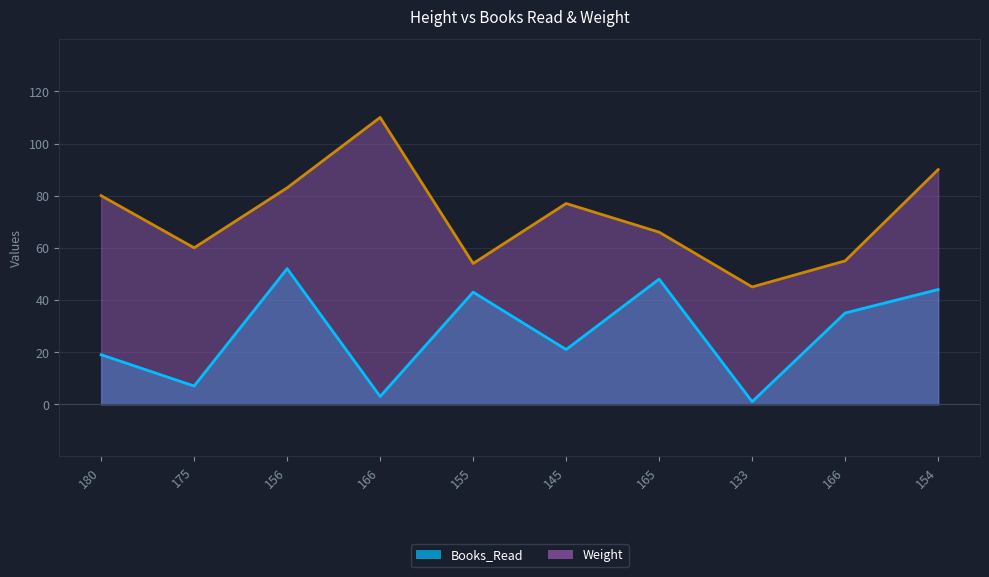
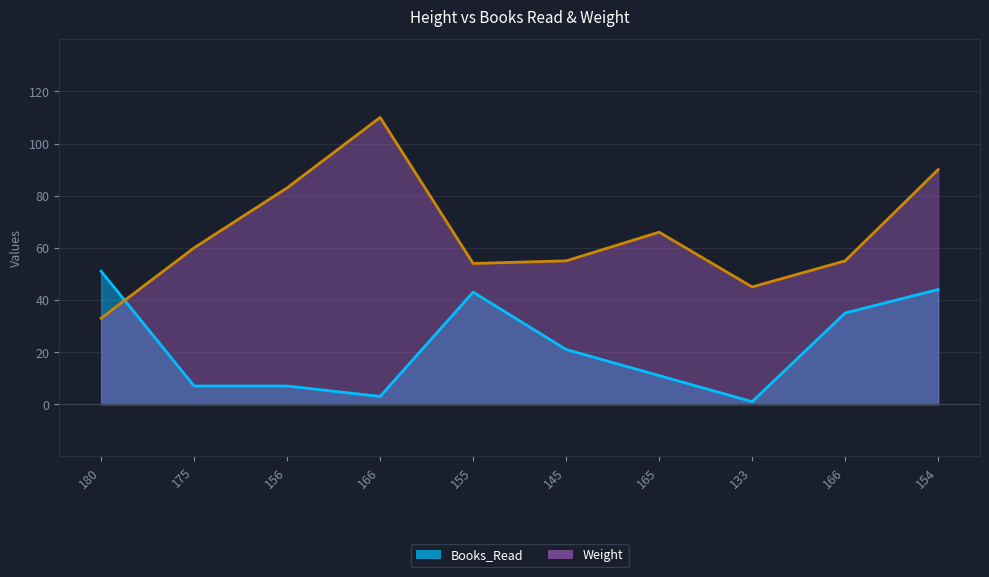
Books_Read, 180: 19 -> 51
Weight, 180: 80 -> 33
Books_Read, 156: 52 -> 7
Weight, 145: 77 -> 55
Books_Read, 165: 48 -> 11
